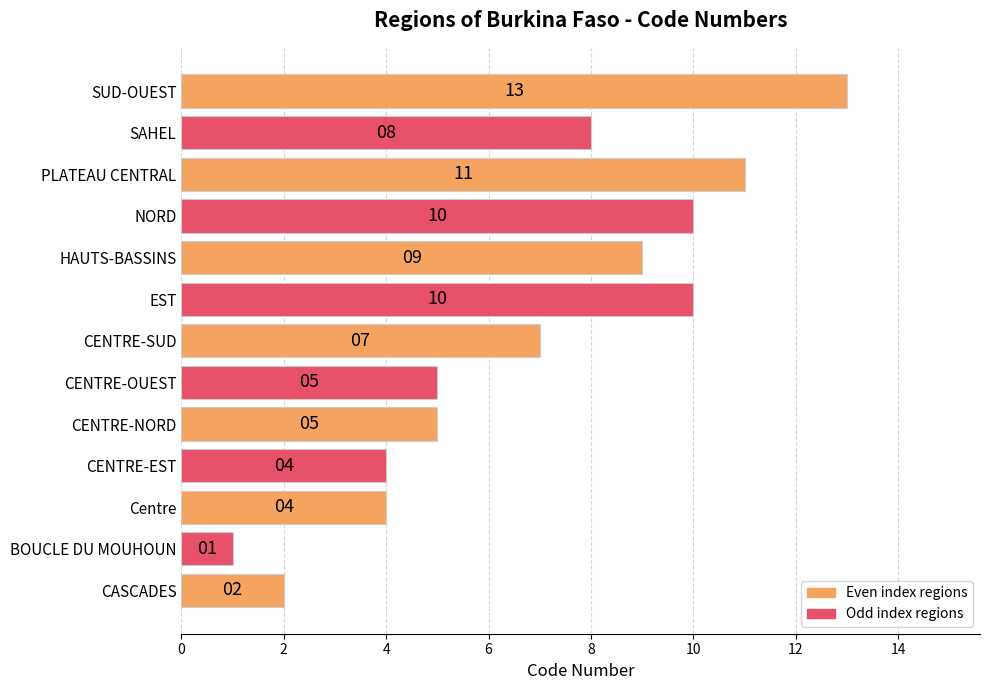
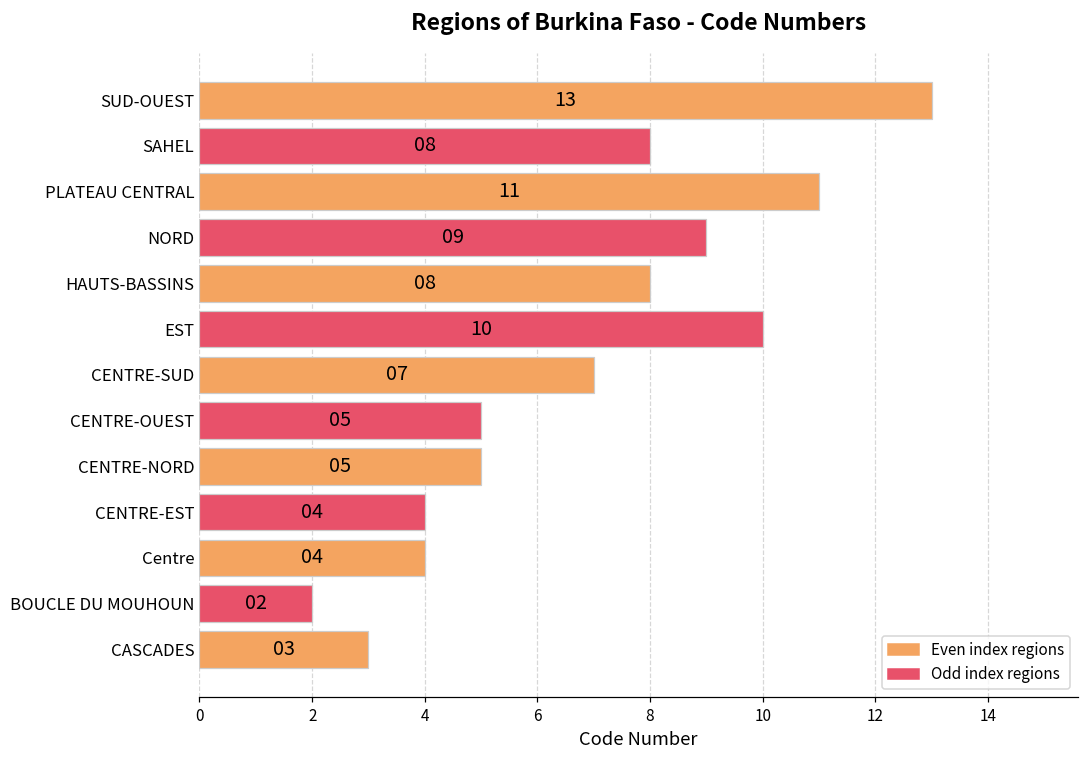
NORD: 10 -> 09
HAUTS-BASSINS: 09 -> 08
BOUCLE DU MOUHOUN: 01 -> 02
CASCADES: 02 -> 03
